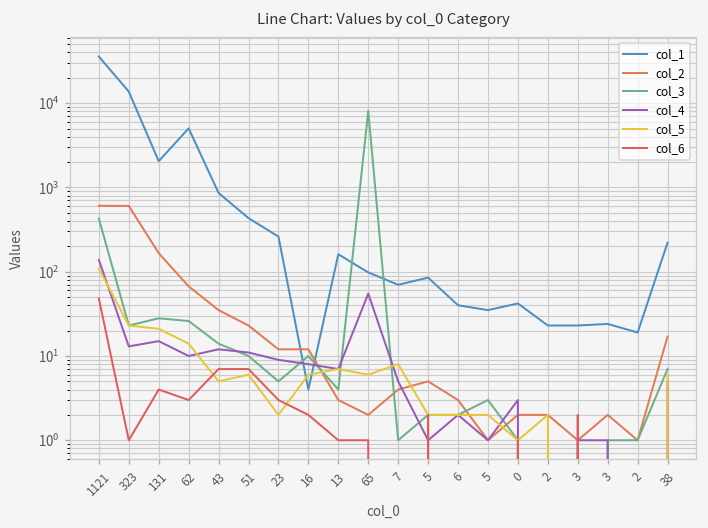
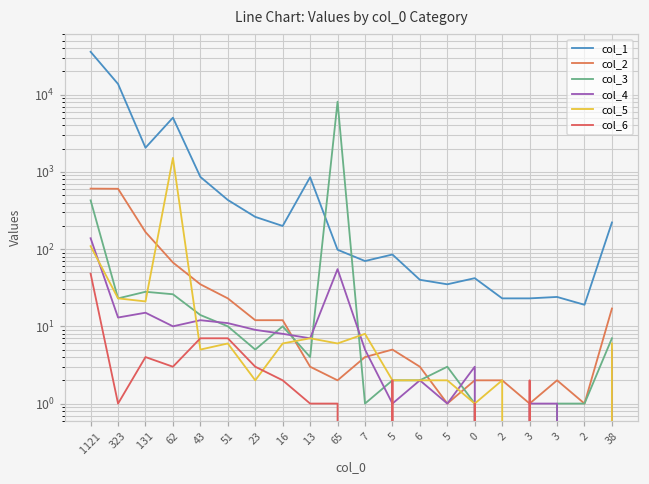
col_5, 62: 14 -> 1500
col_1, 16: 4 -> 200
col_1, 13: 160 -> 900
